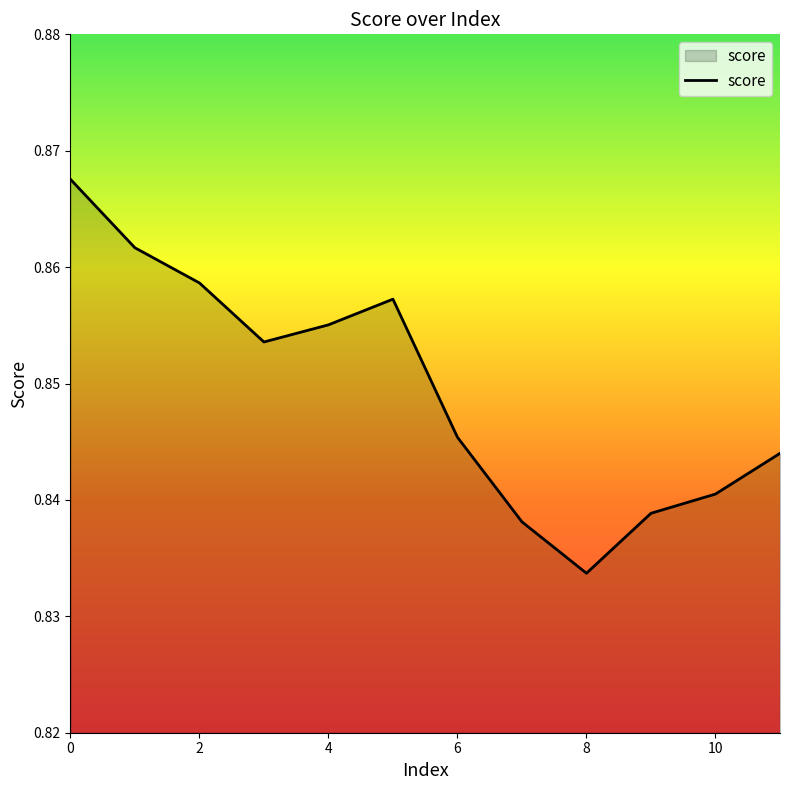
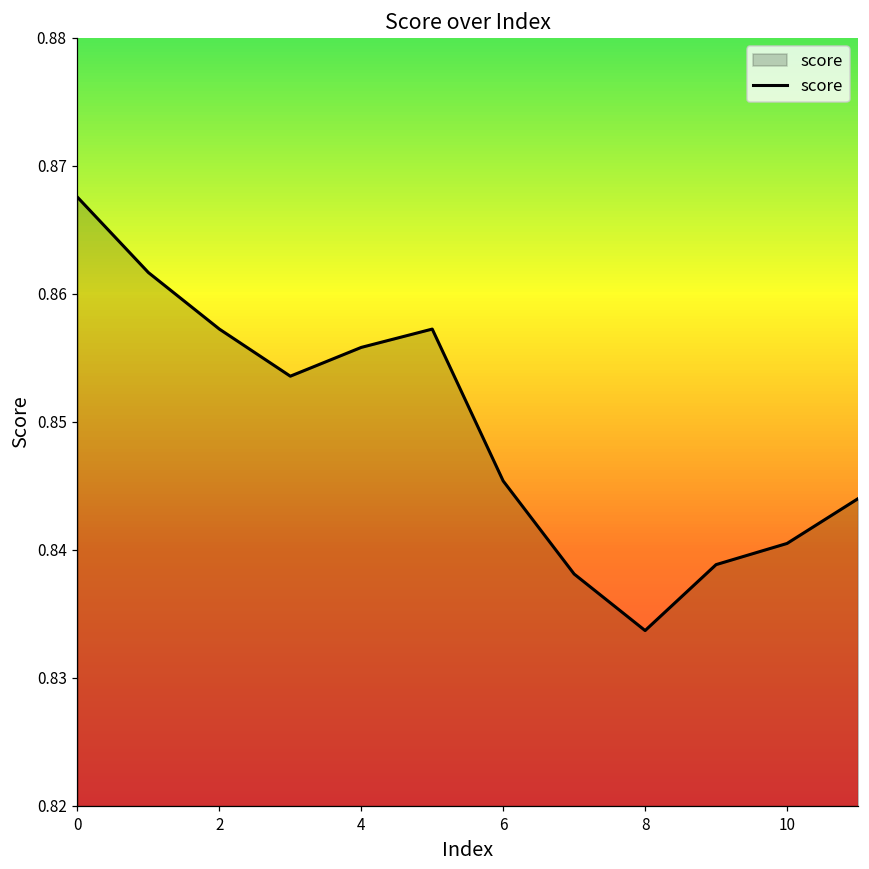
2: 0.8586 -> 0.8572
4: 0.8550 -> 0.8558
